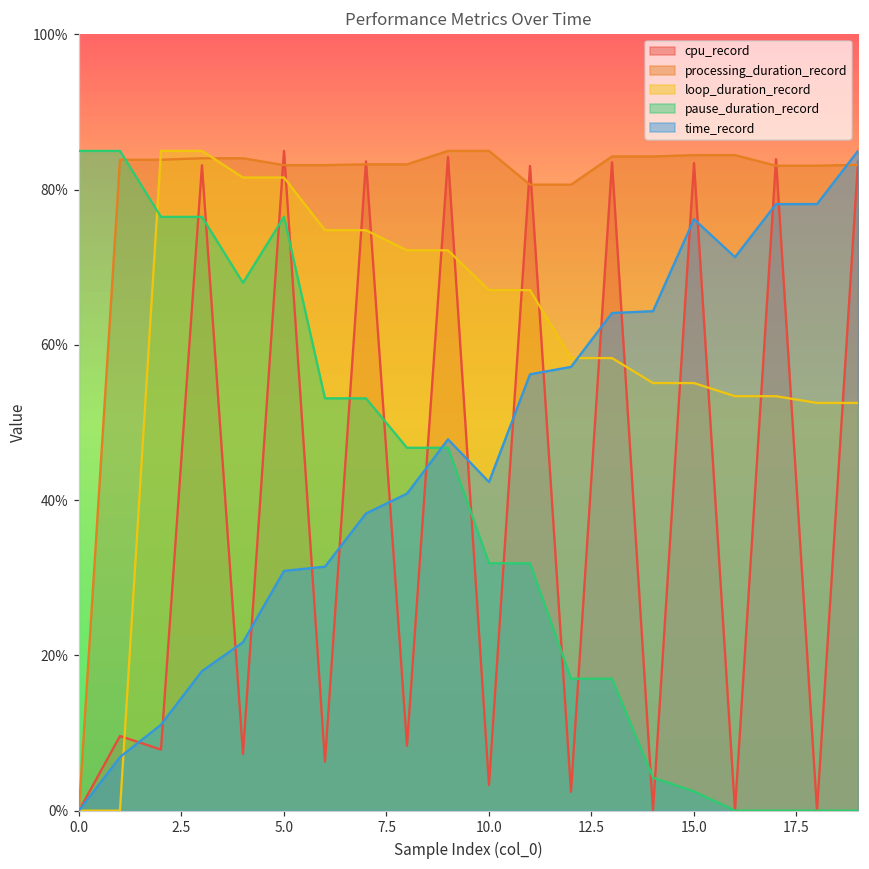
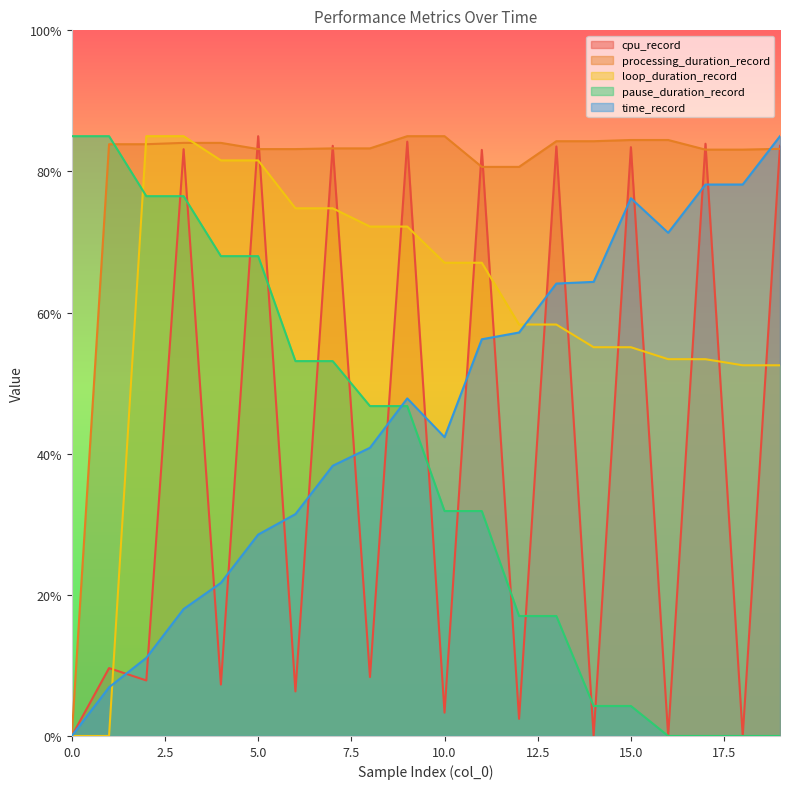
pause_duration_record, 5.0: 77% -> 68%
time_record, 5.0: 31% -> 29%
pause_duration_record, 15.0: 2% -> 4%
